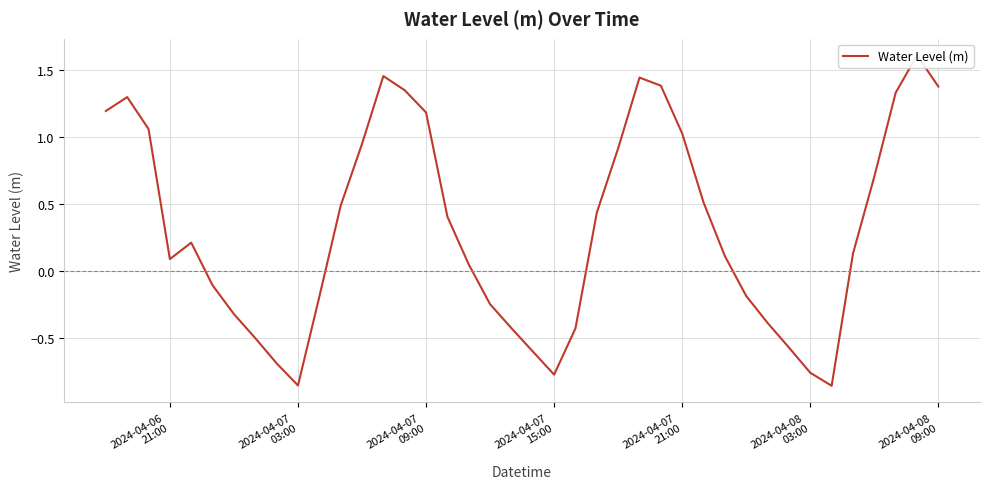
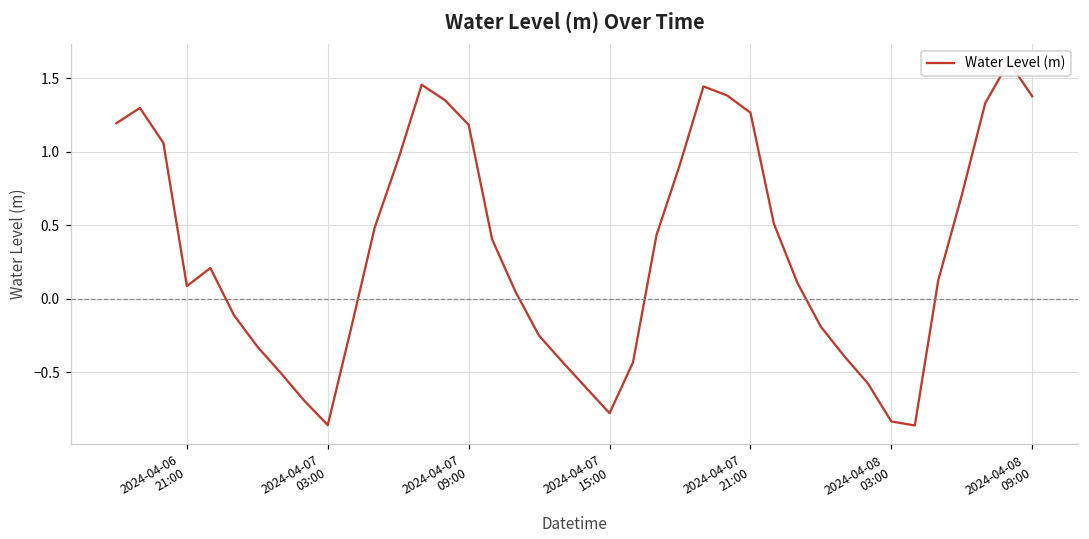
2024-04-07 21:00: 1.03 -> 1.27
2024-04-08 03:00: -0.76 -> -0.83
